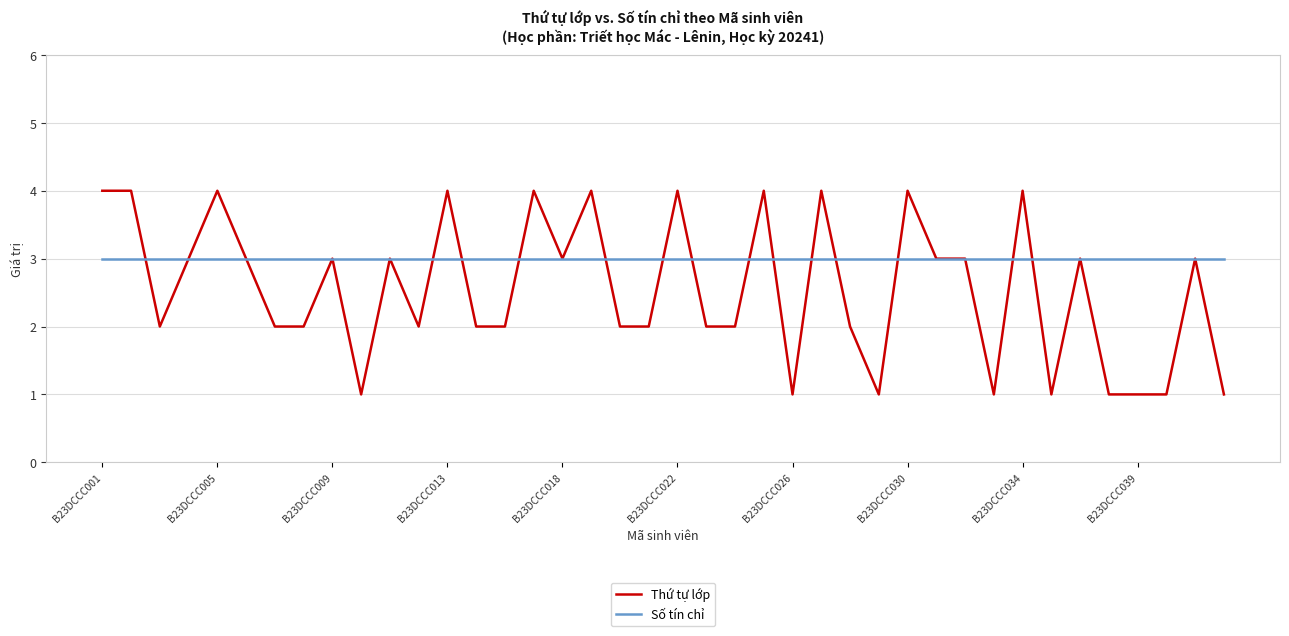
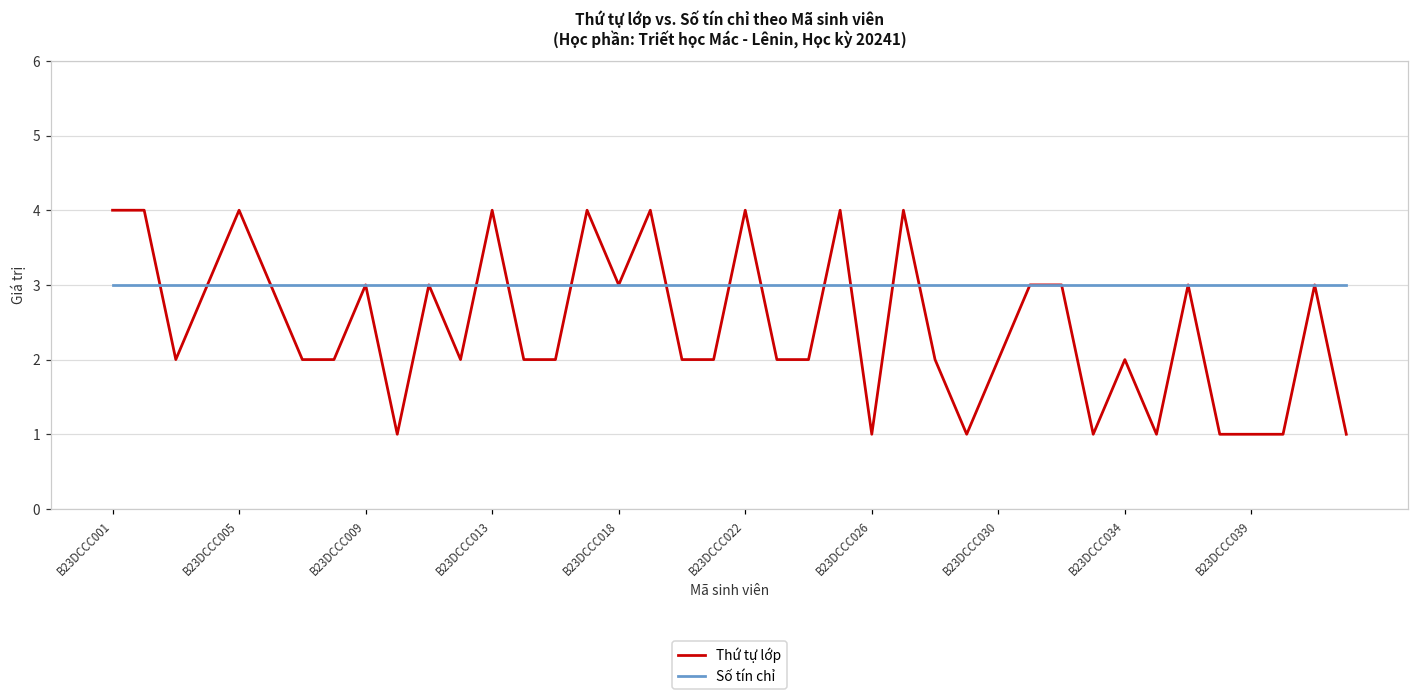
Thứ tự lớp, B23DCCC030: 4 -> 2
Thứ tự lớp, B23DCCC034: 4 -> 2
